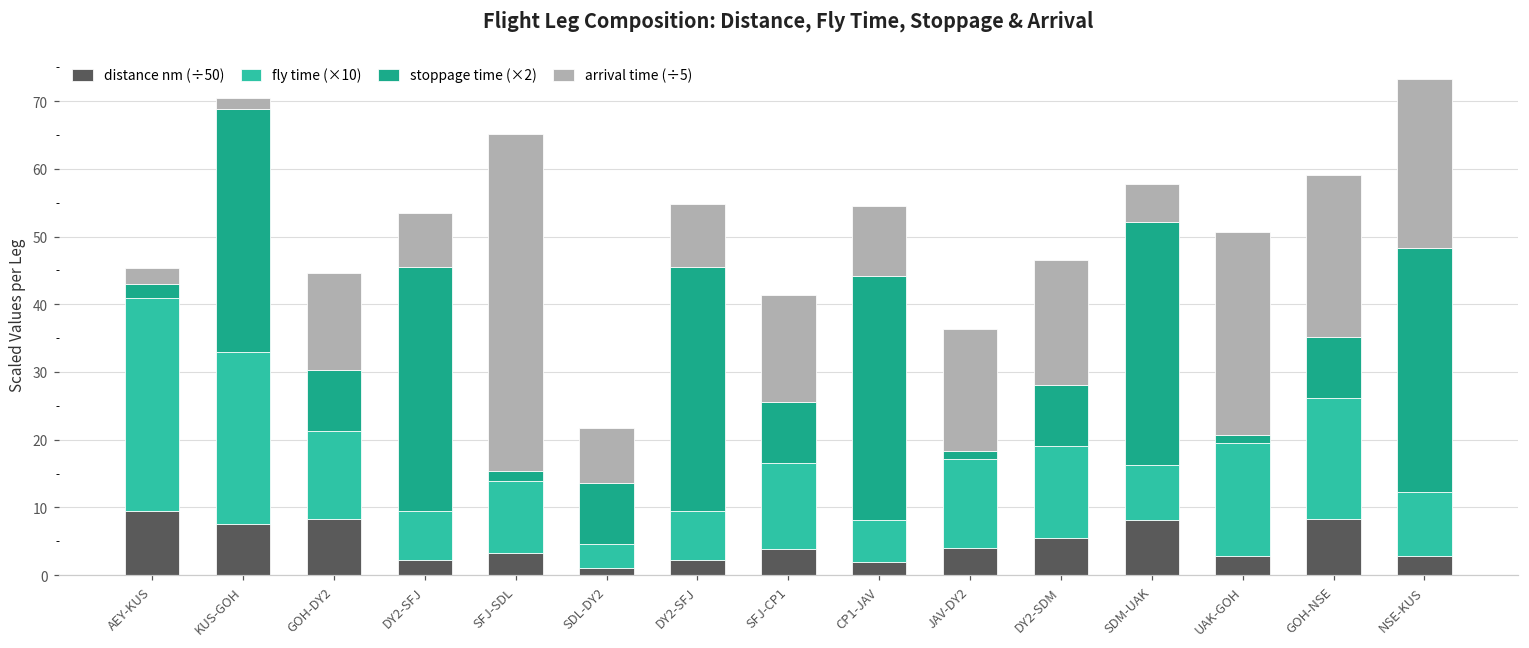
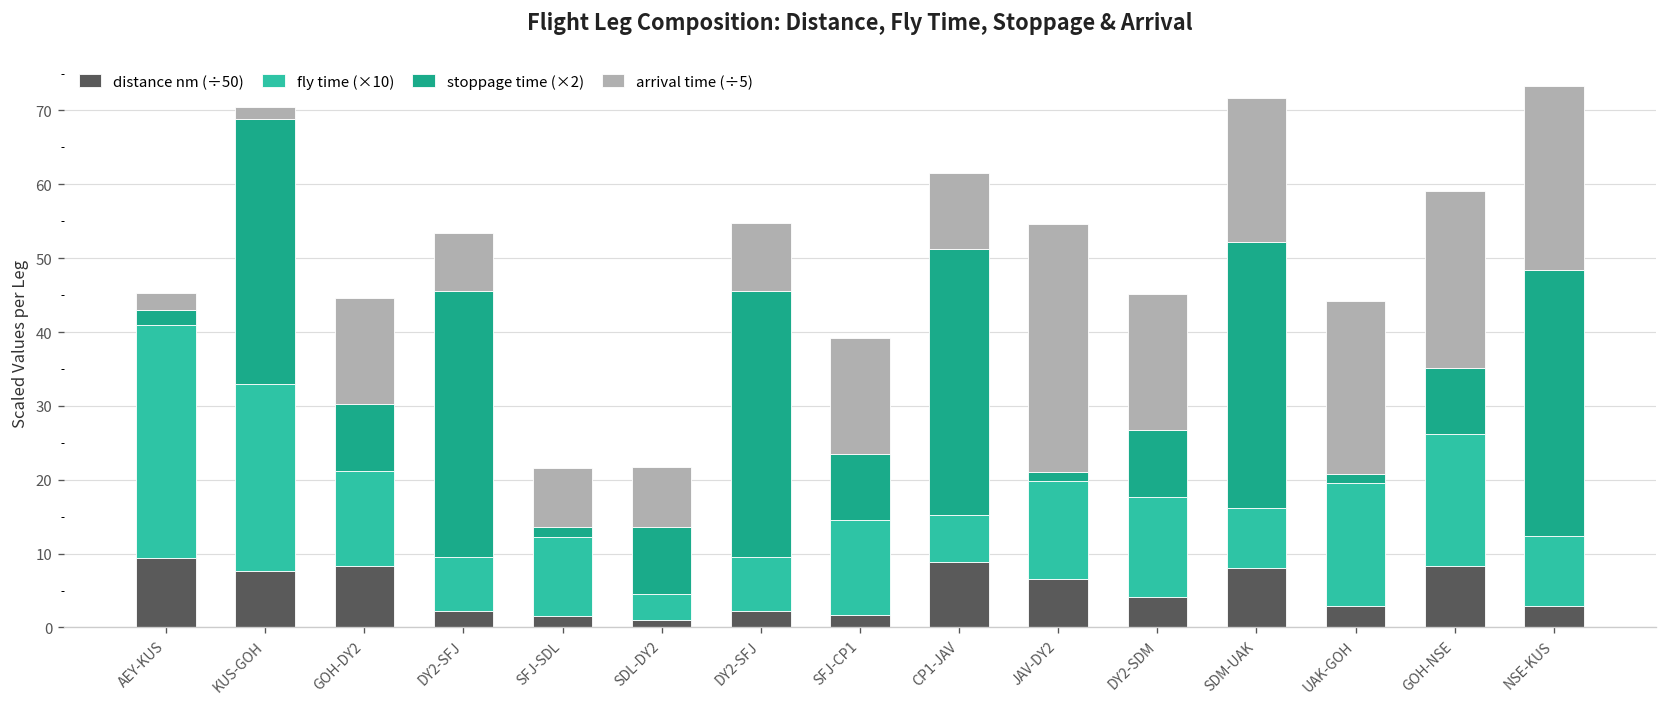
distance nm (÷50), SFJ-SDL: 3 -> 2
arrival time (÷5), SFJ-SDL: 50 -> 8
distance nm (÷50), SFJ-CP1: 4 -> 2
distance nm (÷50), CP1-JAV: 2 -> 9
distance nm (÷50), JAV-DY2: 4 -> 7
arrival time (÷5), JAV-DY2: 18 -> 34
distance nm (÷50), DY2-SDM: 6 -> 4
arrival time (÷5), SDM-UAK: 6 -> 19
arrival time (÷5), UAK-GOH: 30 -> 23
